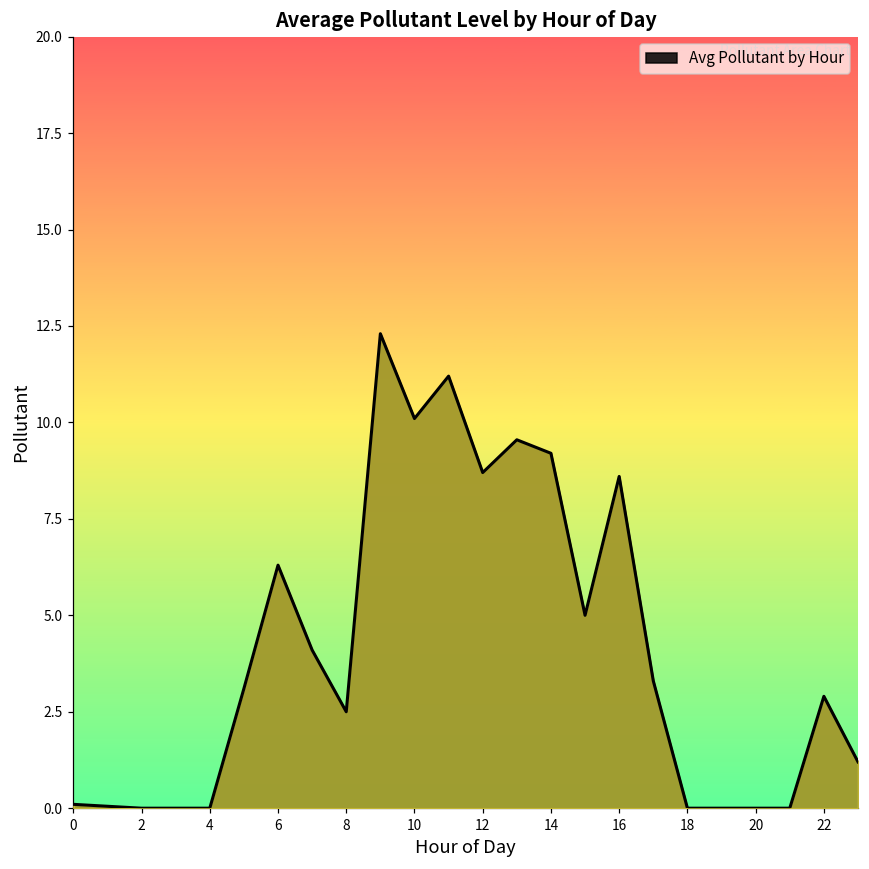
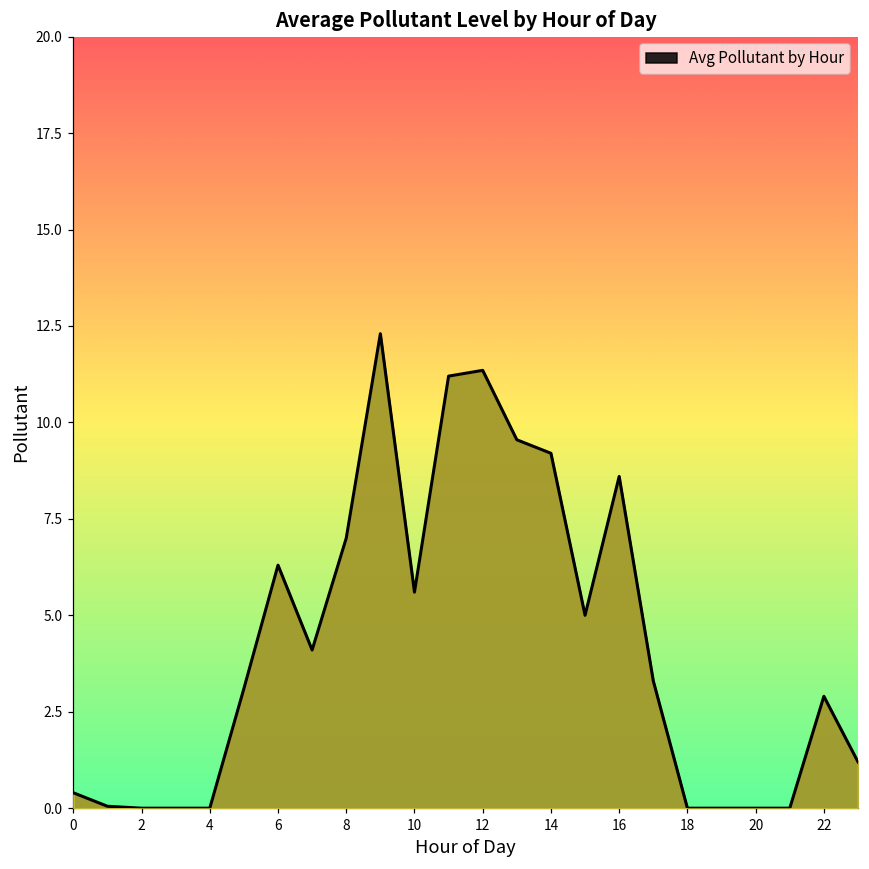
0: 0.1 -> 0.4
8: 2.5 -> 7.0
10: 10.1 -> 5.6
12: 8.7 -> 11.4
